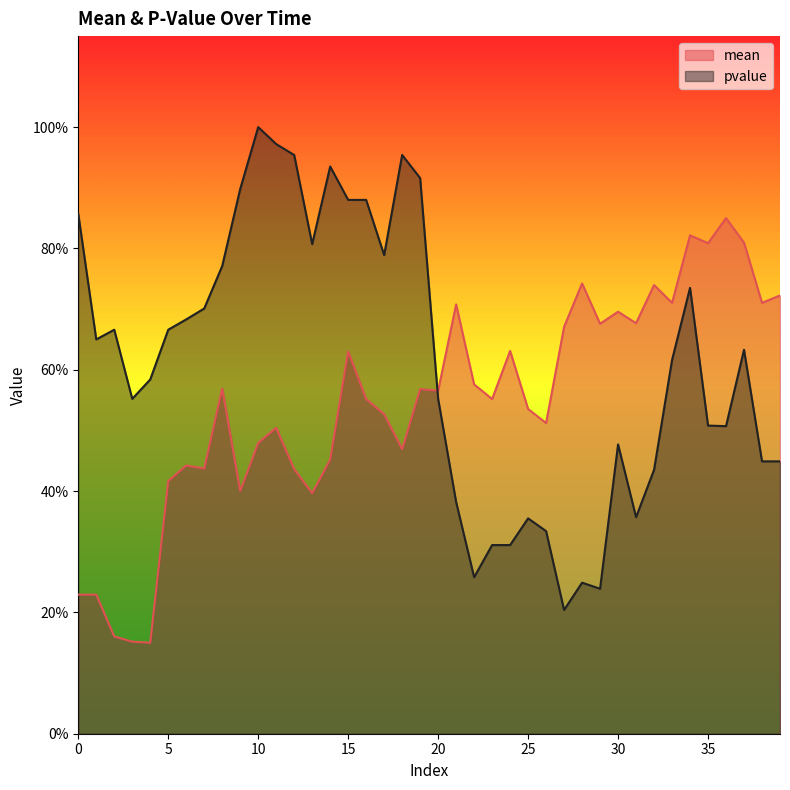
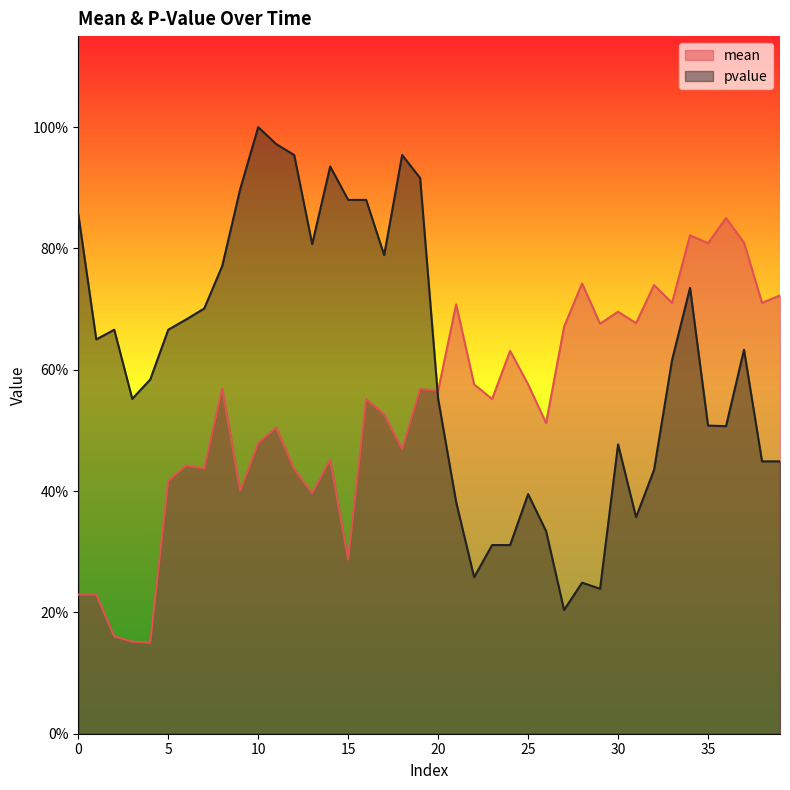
mean, 15: 63% -> 29%
mean, 25: 54% -> 58%
pvalue, 25: 36% -> 40%
